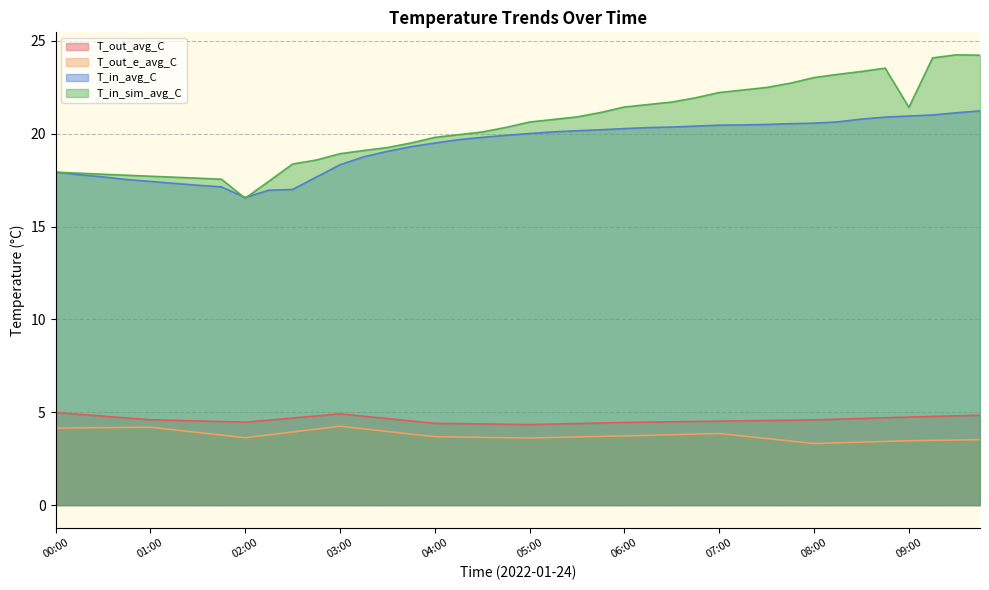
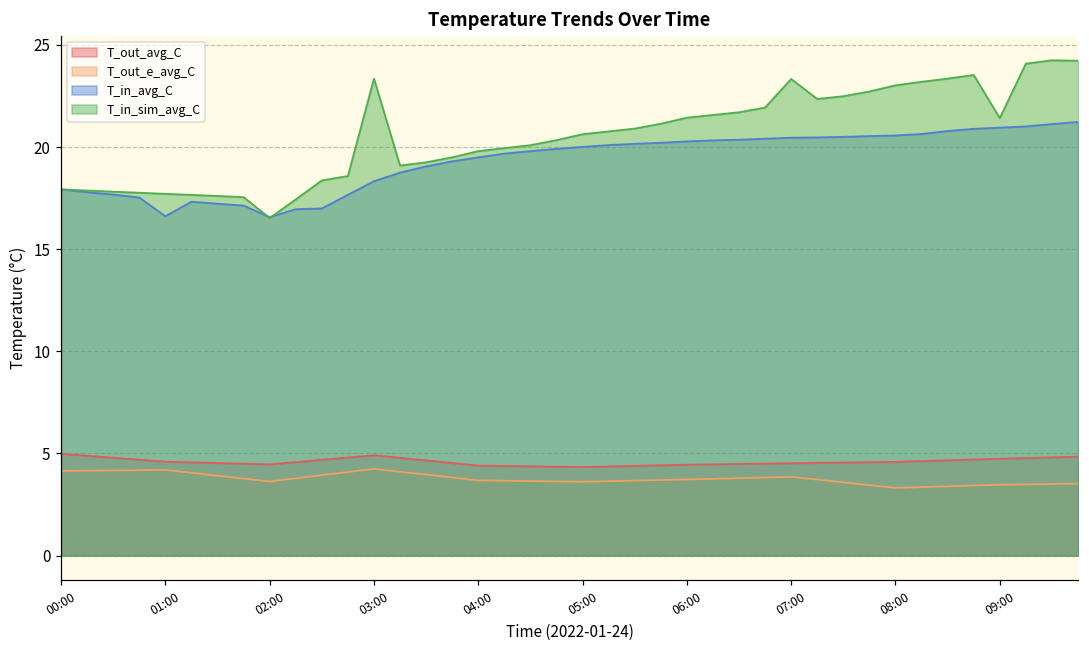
T_in_avg_C, 01:00: 17.4 -> 16.6
T_in_sim_avg_C, 03:00: 18.9 -> 23.4
T_in_sim_avg_C, 07:00: 22.2 -> 23.3
